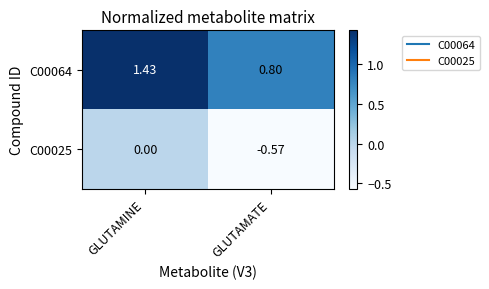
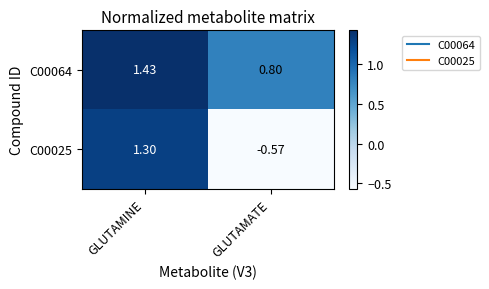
C00025, GLUTAMINE: 0.00 -> 1.30
